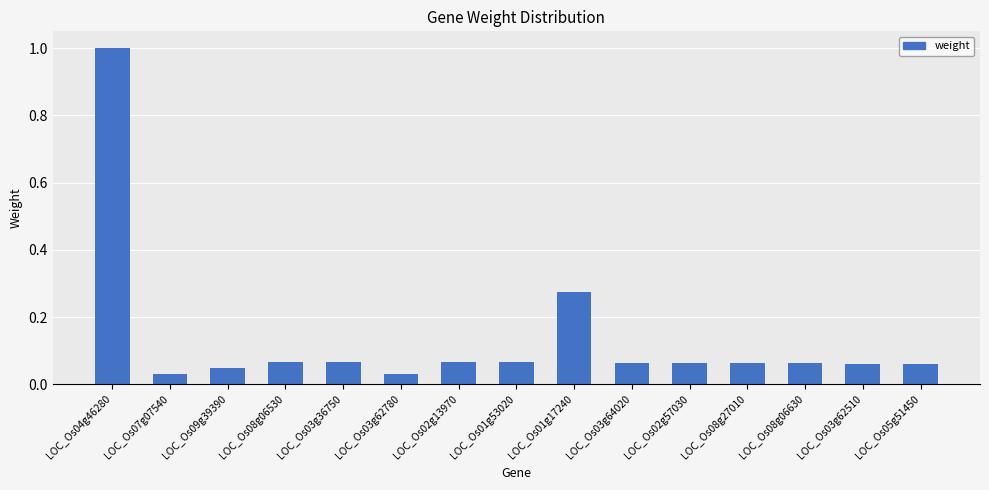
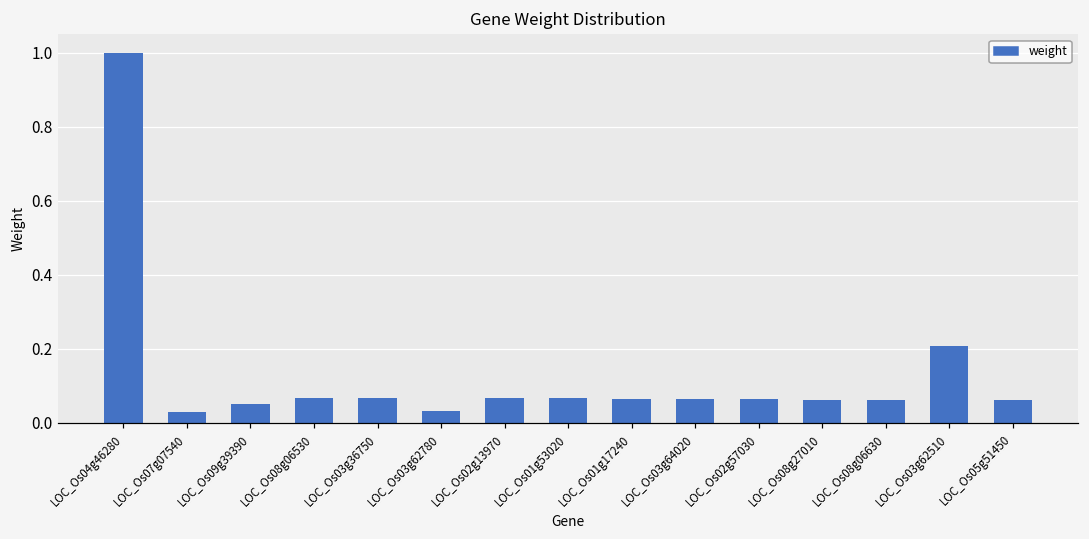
LOC_Os01g17240: 0.28 -> 0.06
LOC_Os03g62510: 0.06 -> 0.21
